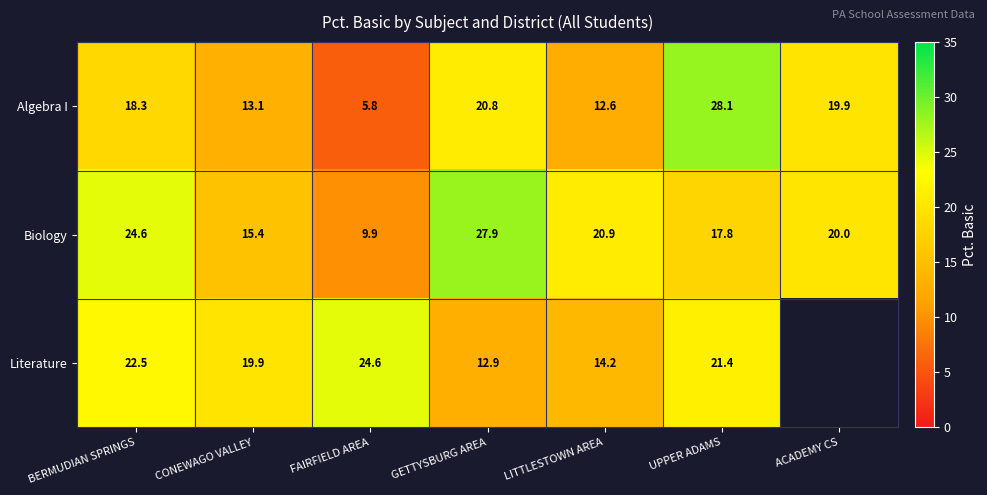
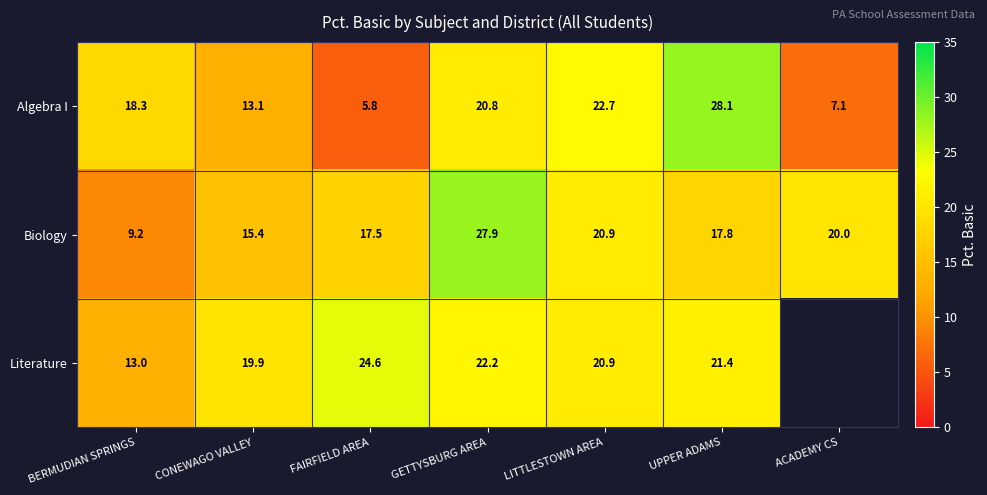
Algebra I, LITTLESTOWN AREA: 12.6 -> 22.7
Algebra I, ACADEMY CS: 19.9 -> 7.1
Biology, BERMUDIAN SPRINGS: 24.6 -> 9.2
Biology, FAIRFIELD AREA: 9.9 -> 17.5
Literature, BERMUDIAN SPRINGS: 22.5 -> 13.0
Literature, GETTYSBURG AREA: 12.9 -> 22.2
Literature, LITTLESTOWN AREA: 14.2 -> 20.9
